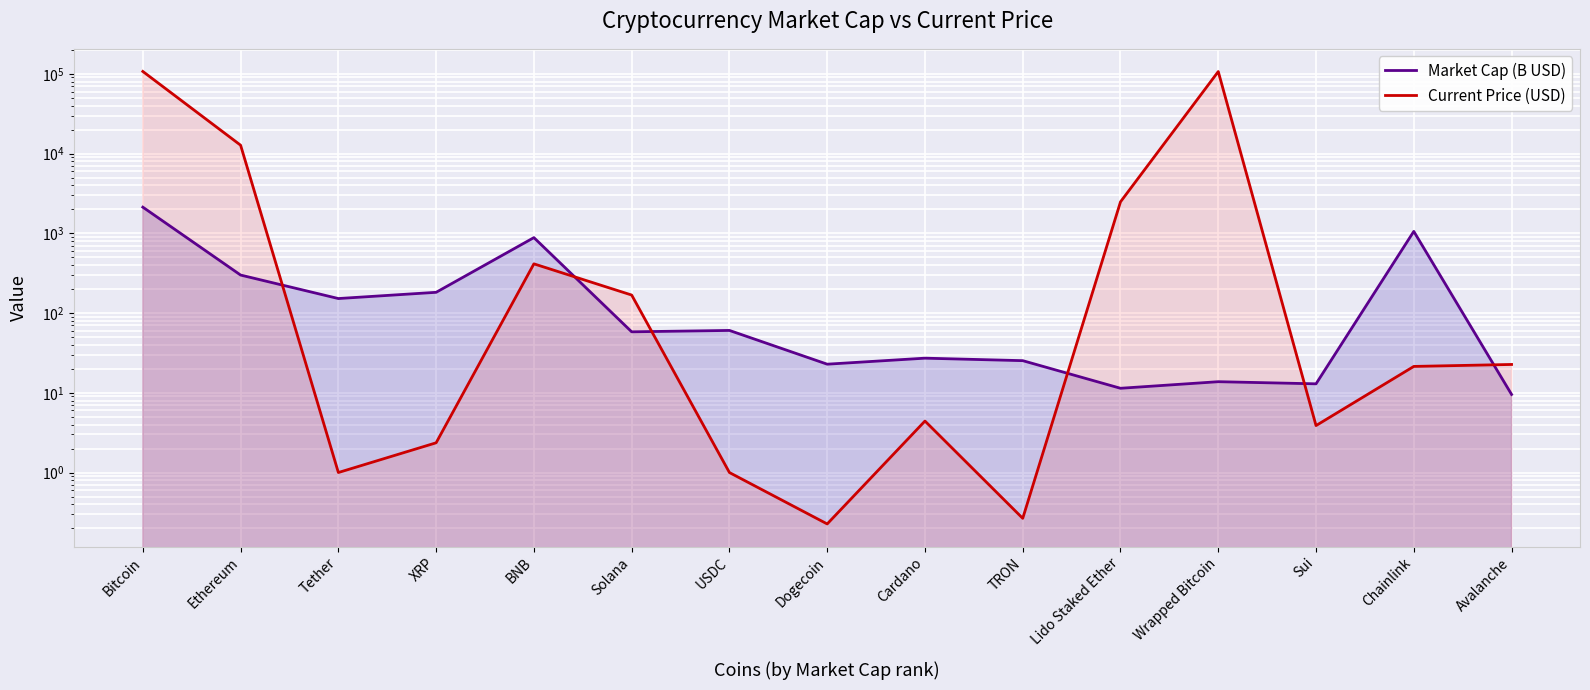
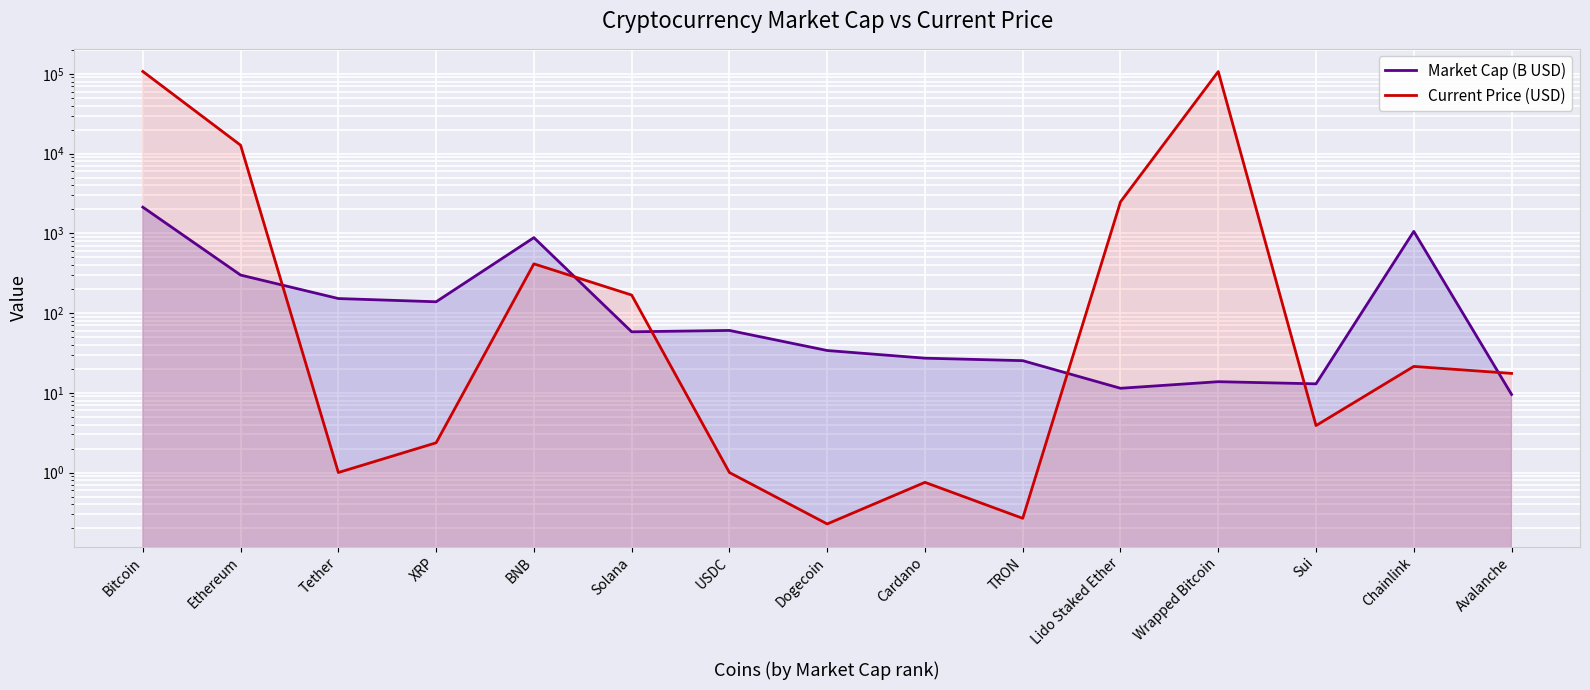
Market Cap (B USD), XRP: 180 -> 140
Market Cap (B USD), Dogecoin: 23 -> 34
Current Price (USD), Cardano: 4 -> 0.8
Current Price (USD), Avalanche: 23 -> 18
